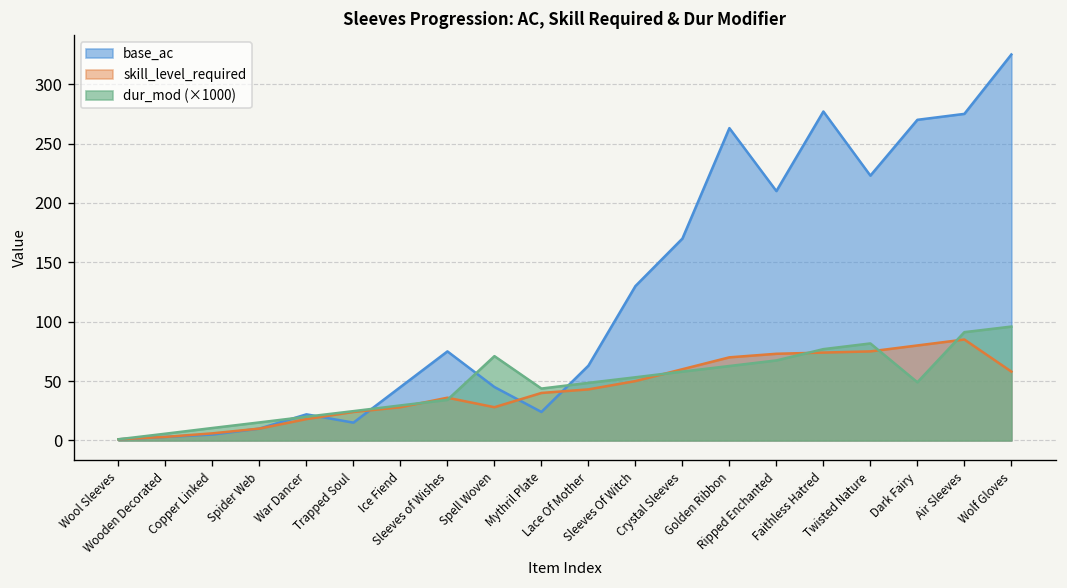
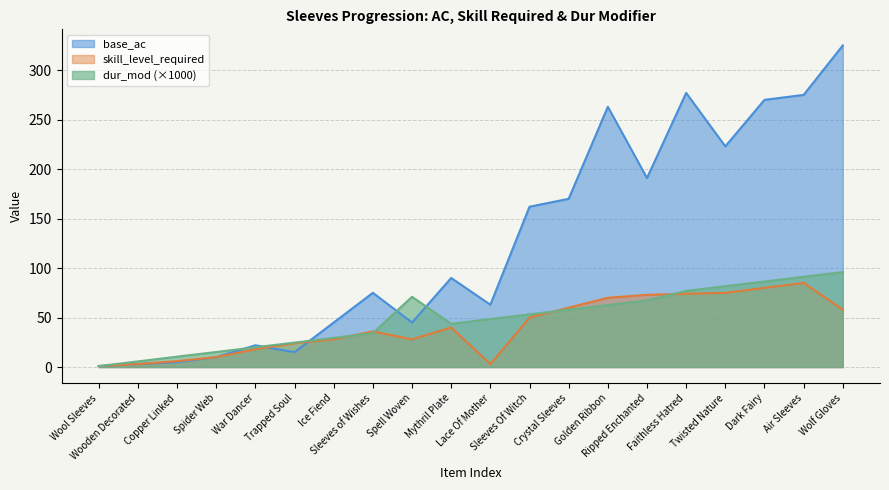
base_ac, Mythril Plate: 20 -> 90
skill_level_required, Lace Of Mother: 40 -> 0
base_ac, Sleeves Of Witch: 130 -> 160
base_ac, Ripped Enchanted: 210 -> 190
dur_mod (×1000), Dark Fairy: 50 -> 90
